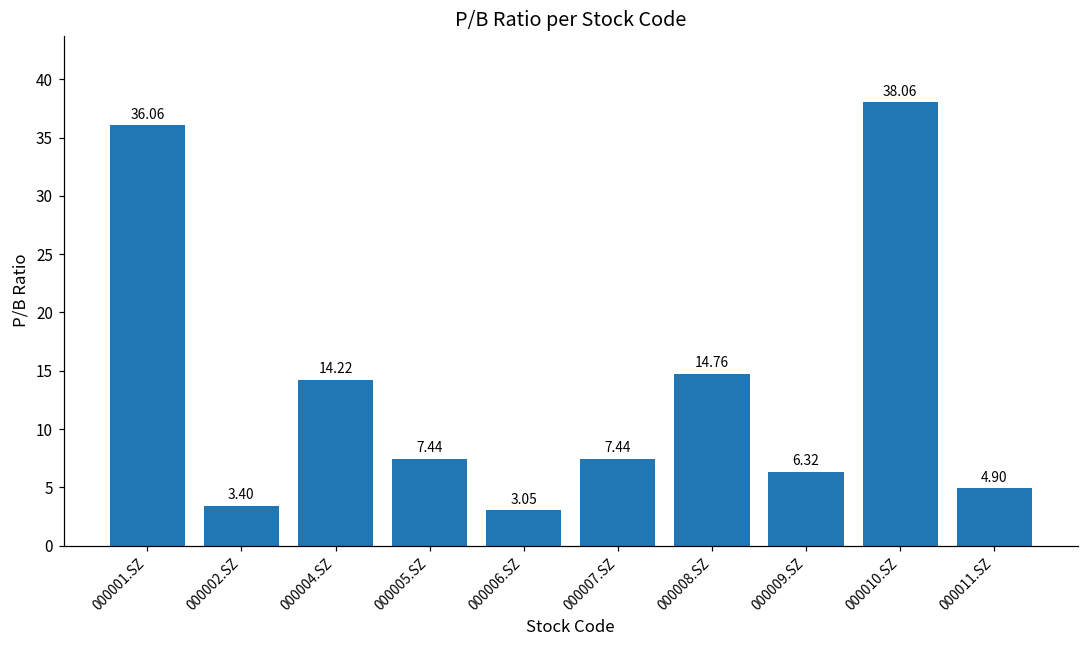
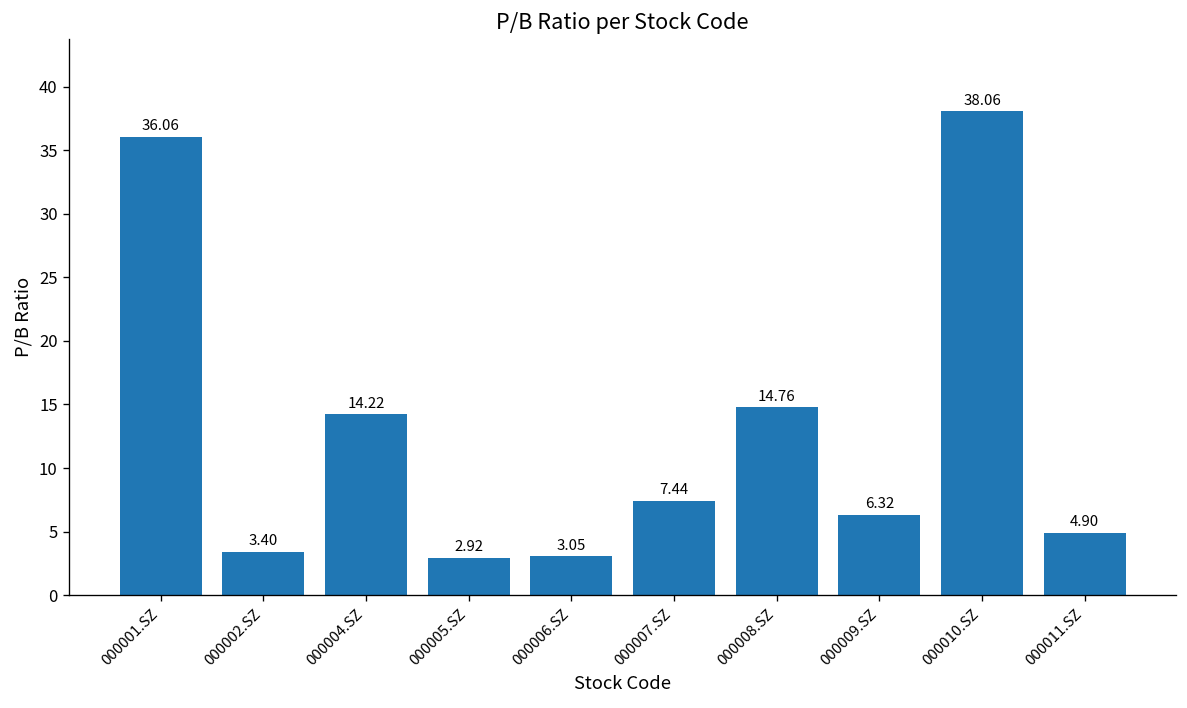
000005.SZ: 7.44 -> 2.92
